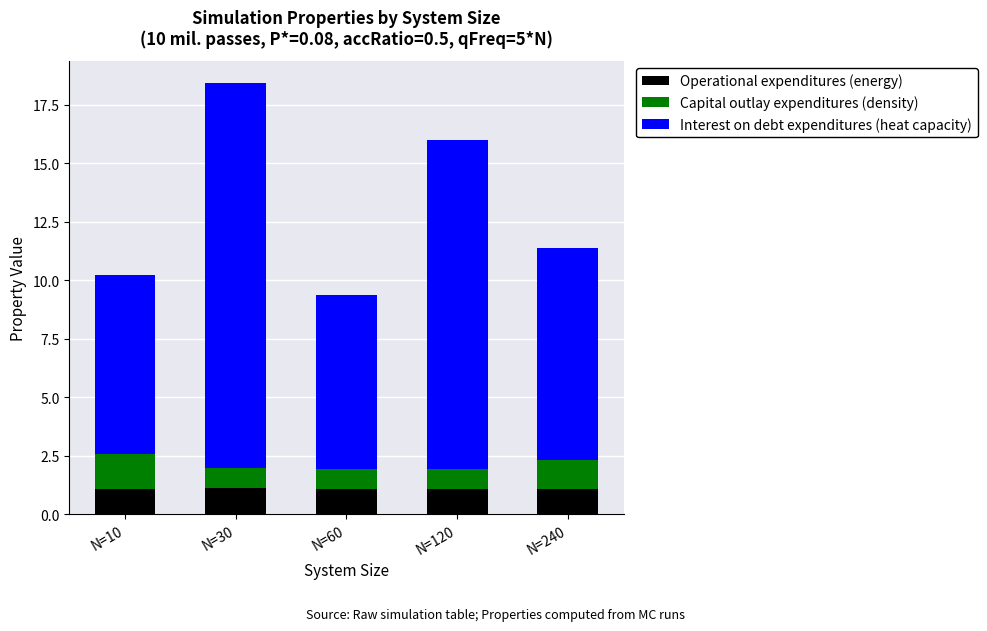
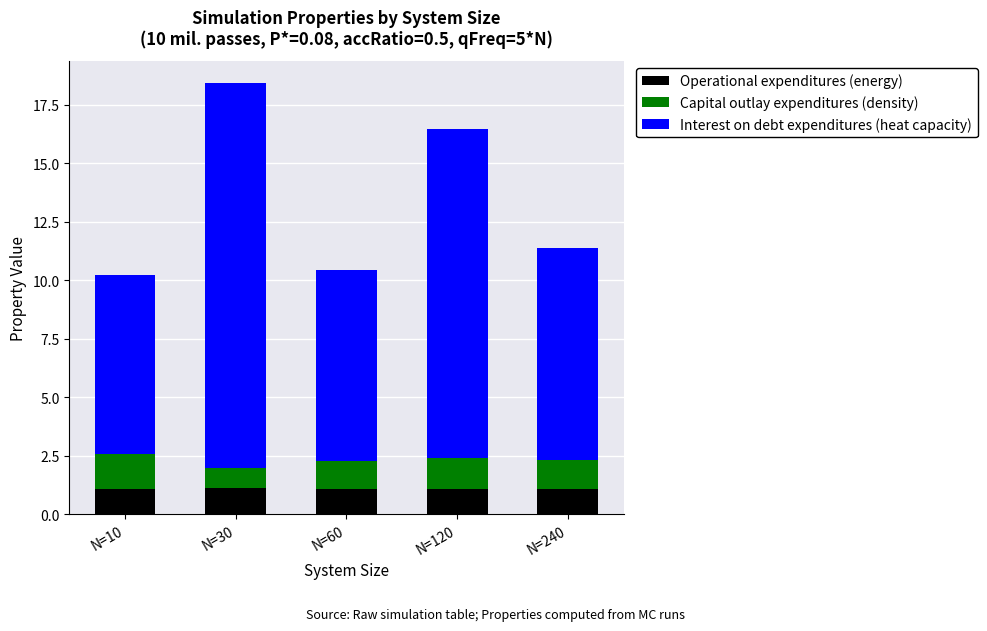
Capital outlay expenditures (density), N=60: 0.9 -> 1.2
Interest on debt expenditures (heat capacity), N=60: 7.4 -> 8.1
Capital outlay expenditures (density), N=120: 0.9 -> 1.3
